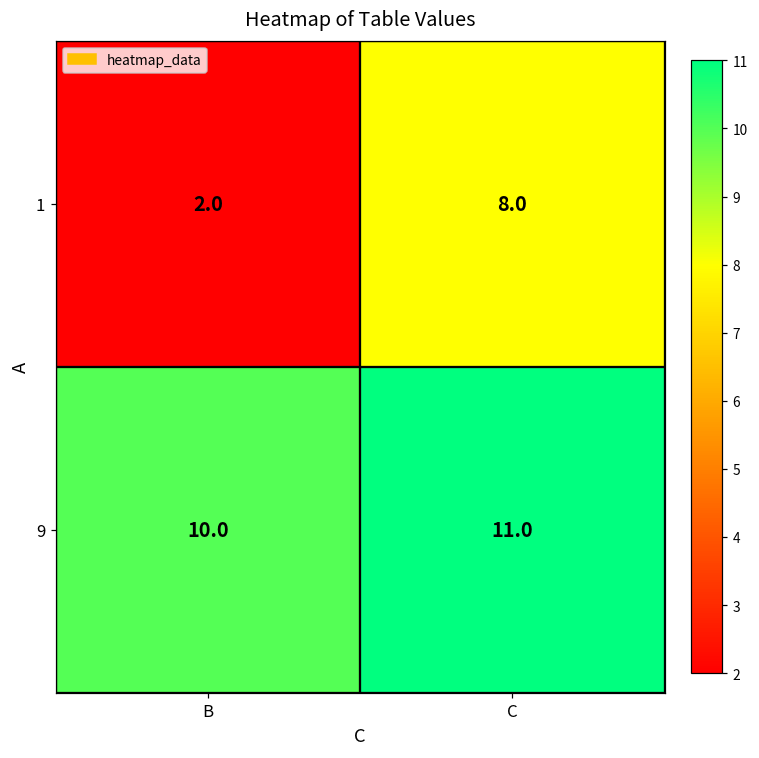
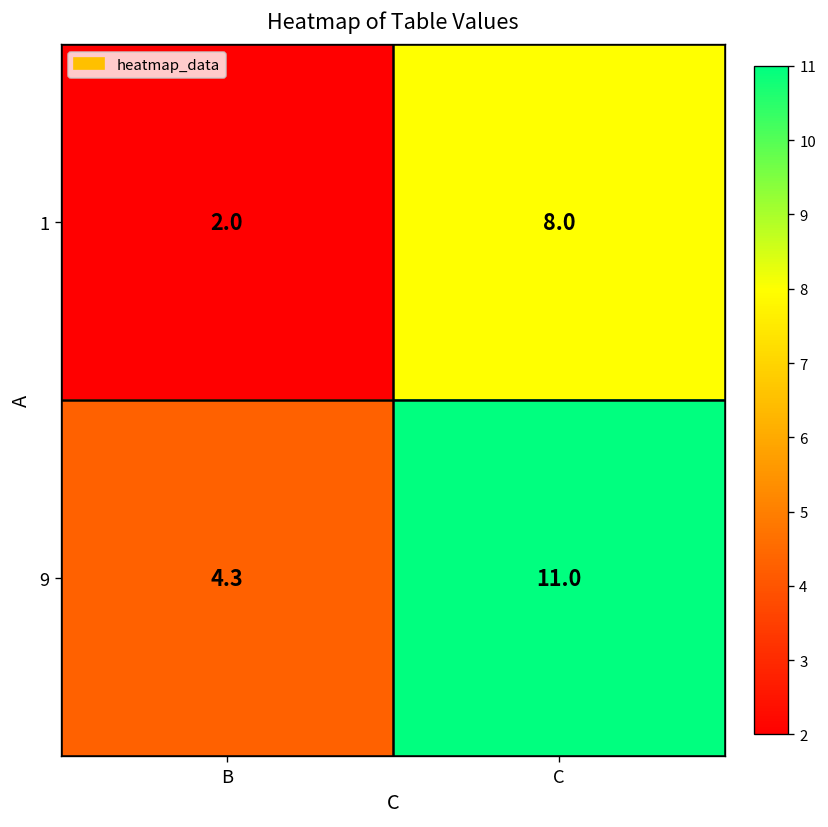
9, B: 10.0 -> 4.3
